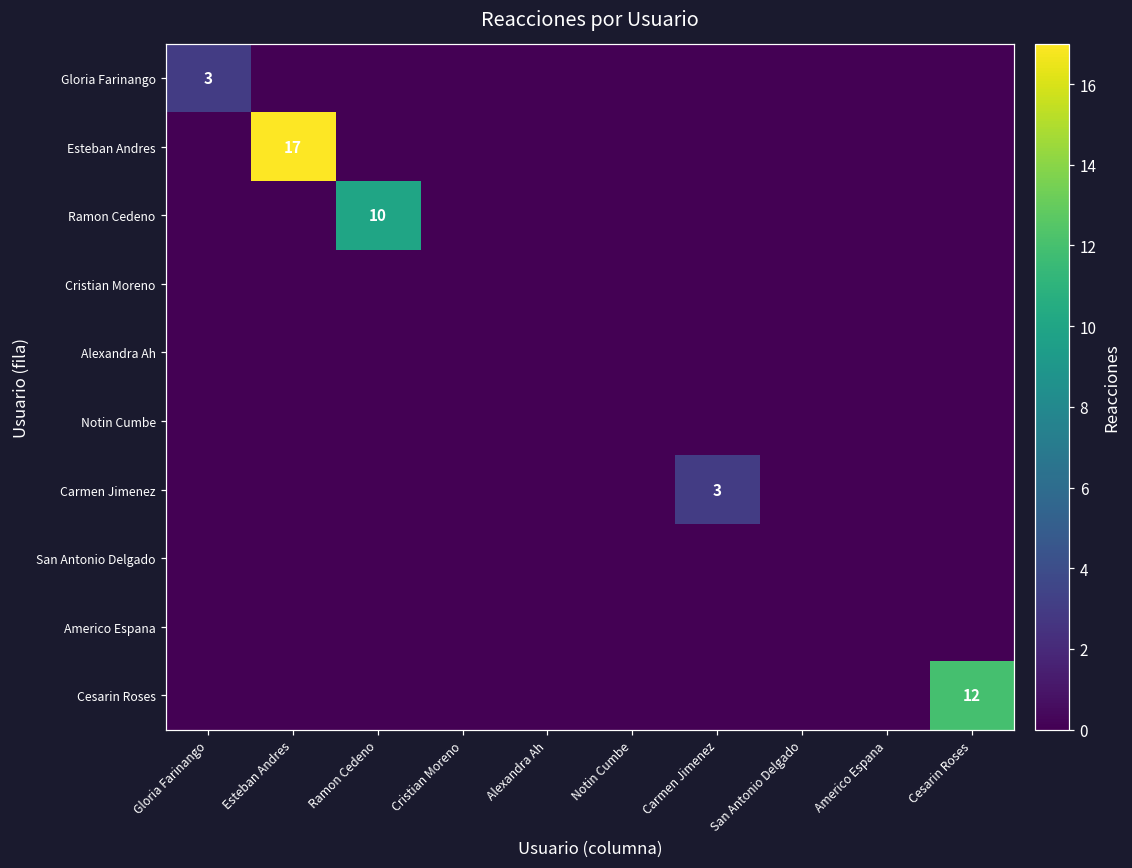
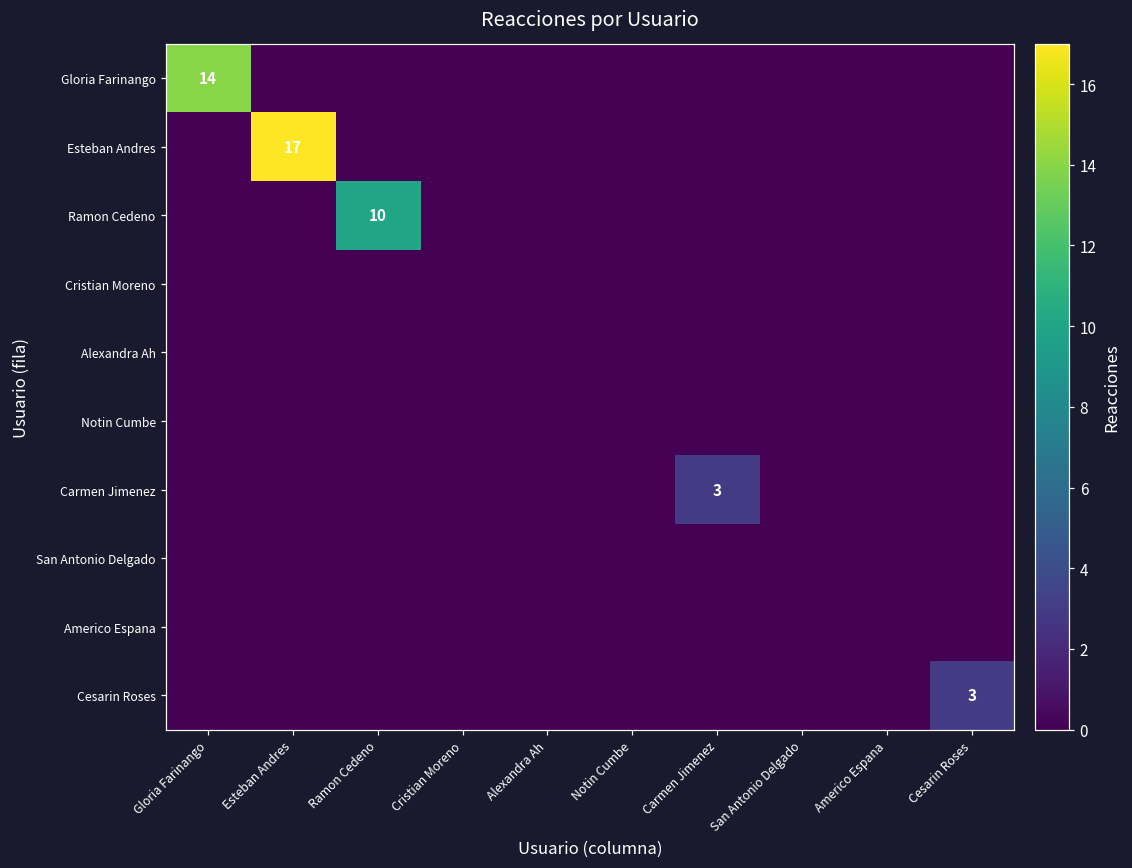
Gloria Farinango, Gloria Farinango: 3 -> 14
Cesarin Roses, Cesarin Roses: 12 -> 3
